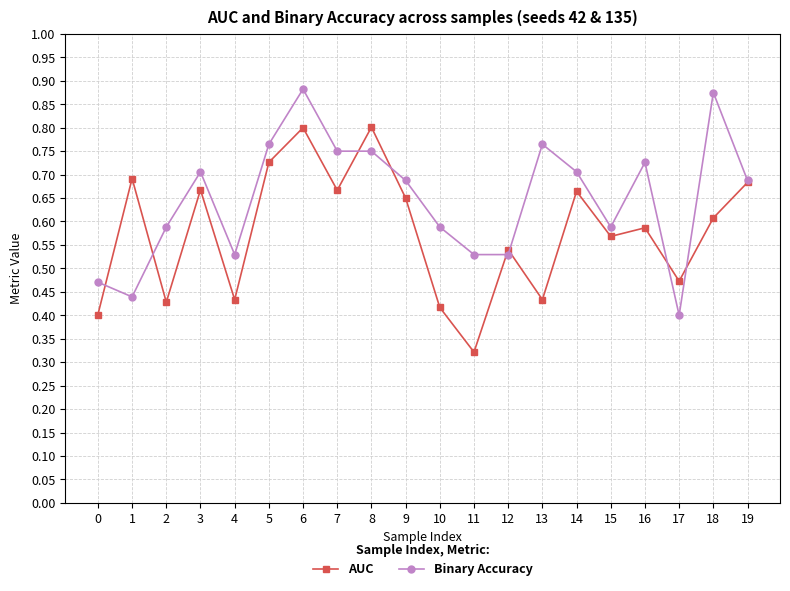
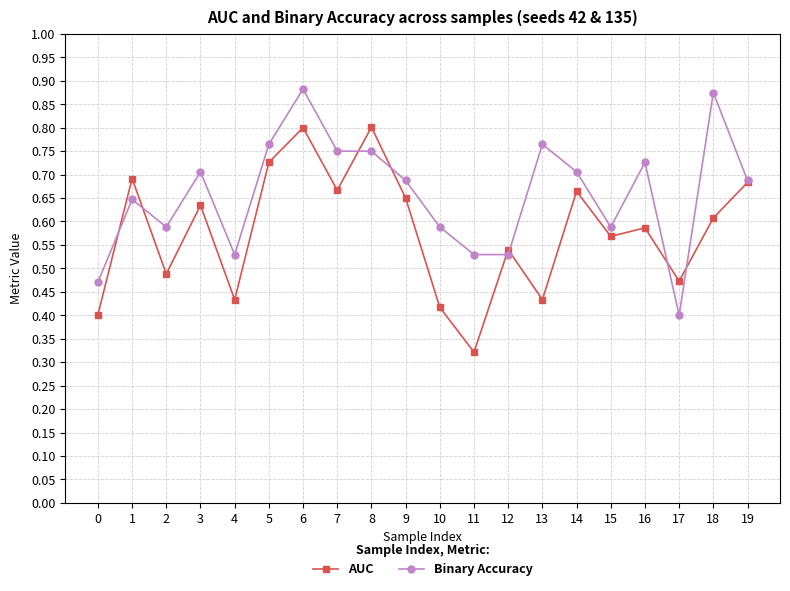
Binary Accuracy, 1: 0.44 -> 0.65
AUC, 2: 0.43 -> 0.49
AUC, 3: 0.67 -> 0.63
